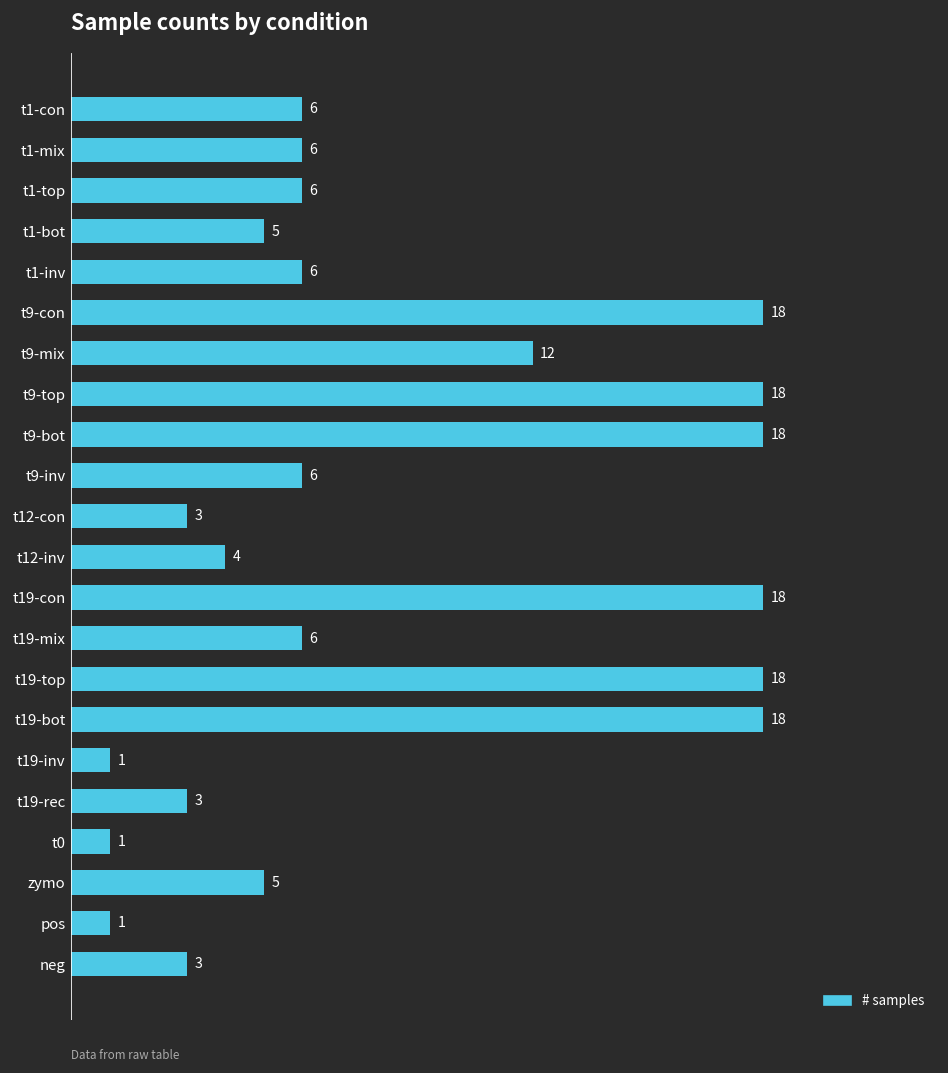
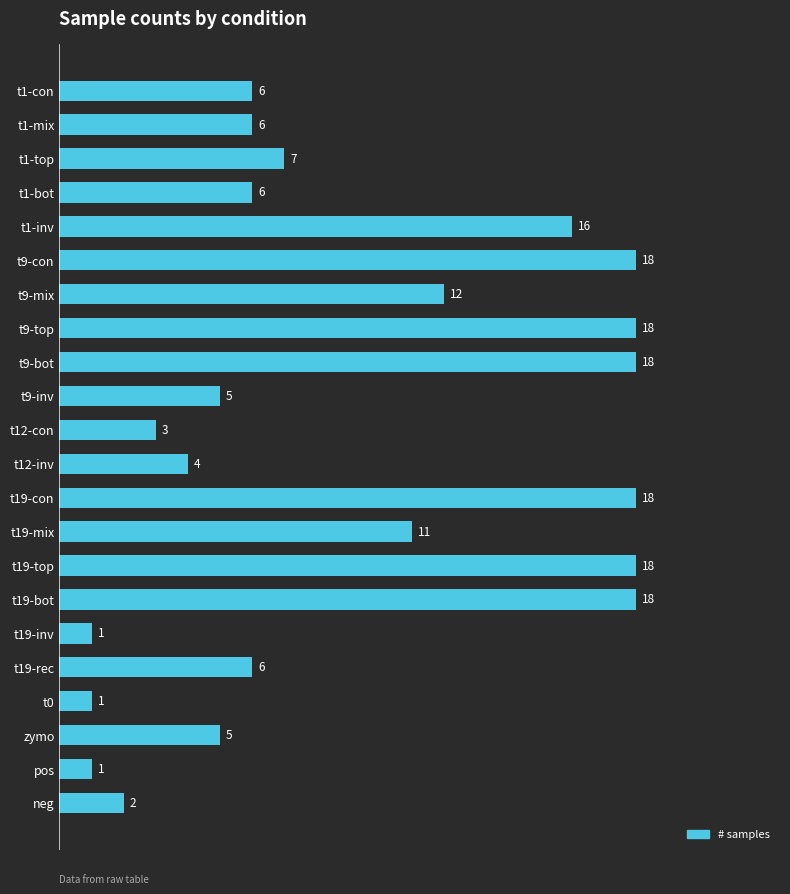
t1-top: 6 -> 7
t1-bot: 5 -> 6
t1-inv: 6 -> 16
t9-inv: 6 -> 5
t19-mix: 6 -> 11
t19-rec: 3 -> 6
neg: 3 -> 2
